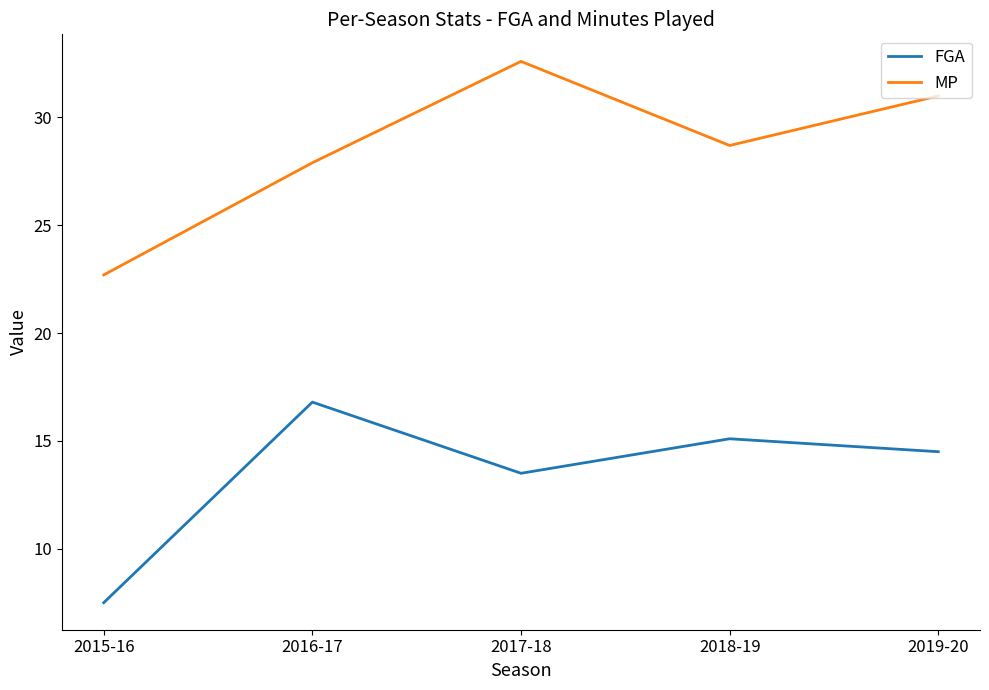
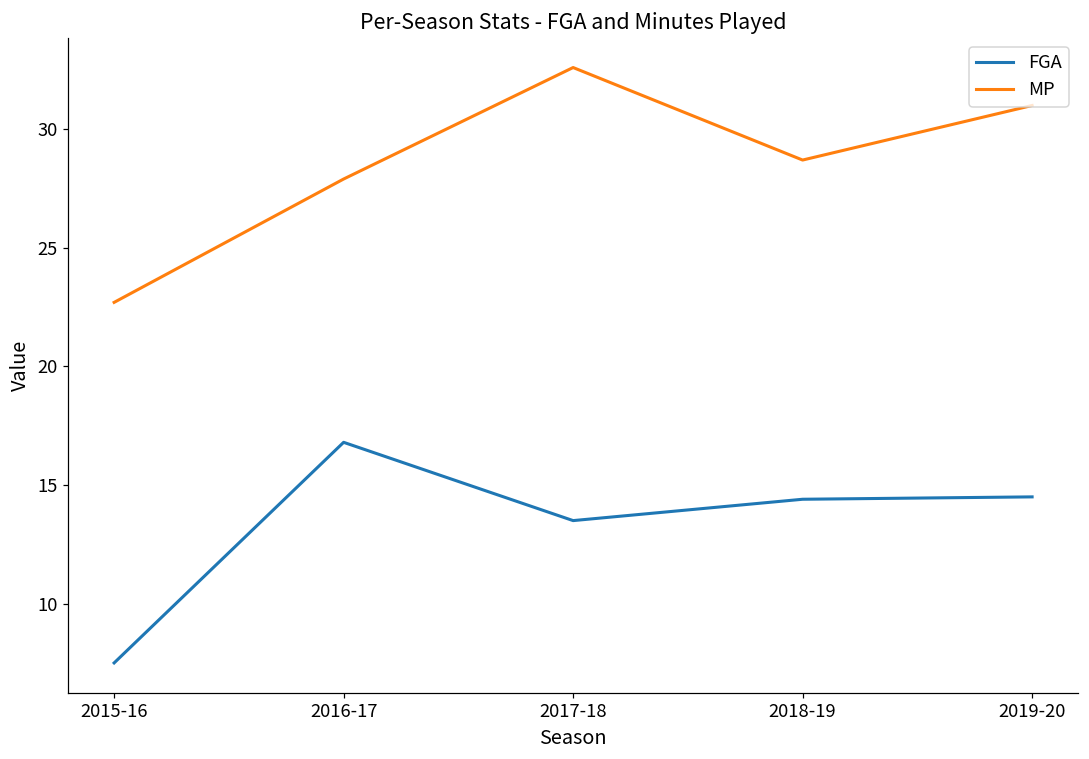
FGA, 2018-19: 15.1 -> 14.4
